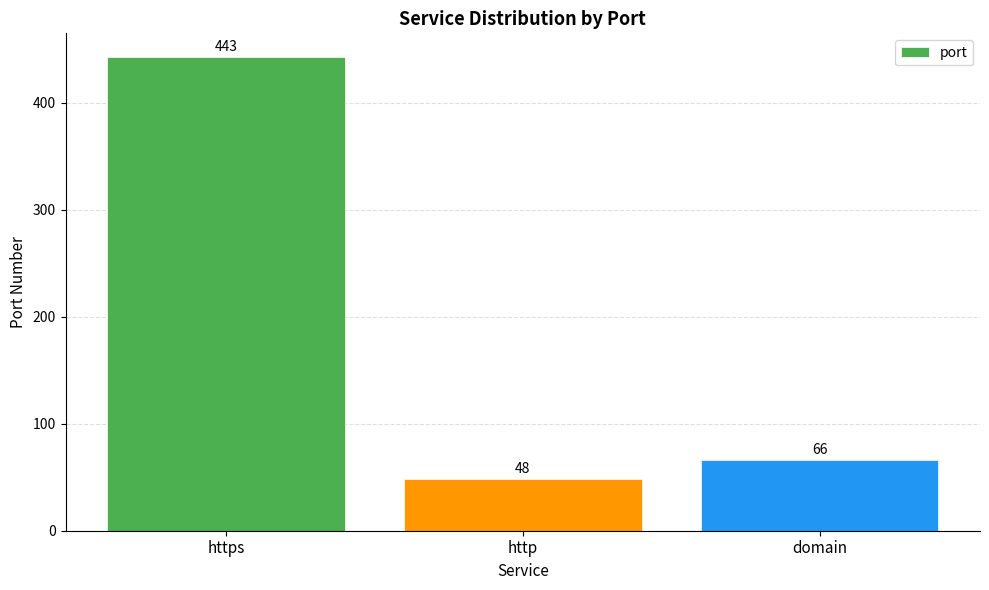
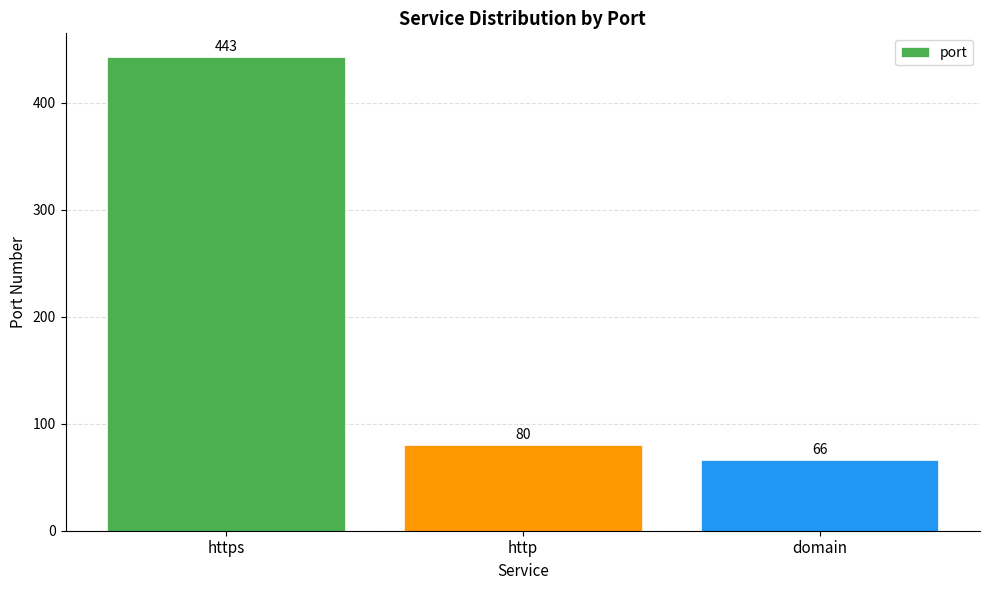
http: 48 -> 80
